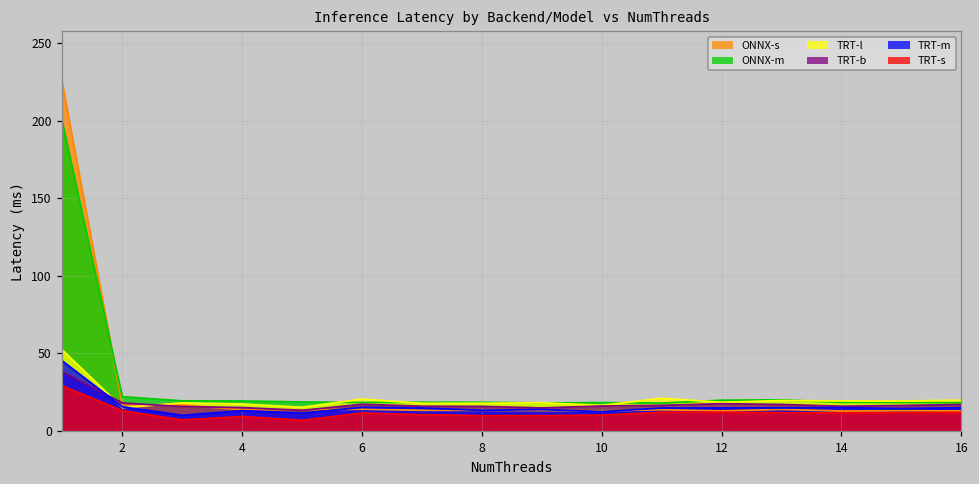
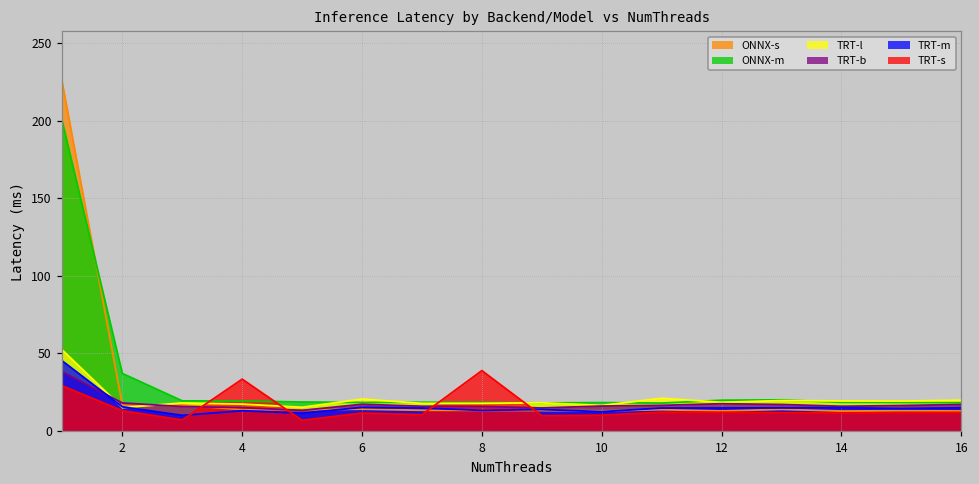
ONNX-m, 2: 22 -> 37
TRT-s, 4: 9 -> 33
TRT-s, 8: 10 -> 39
